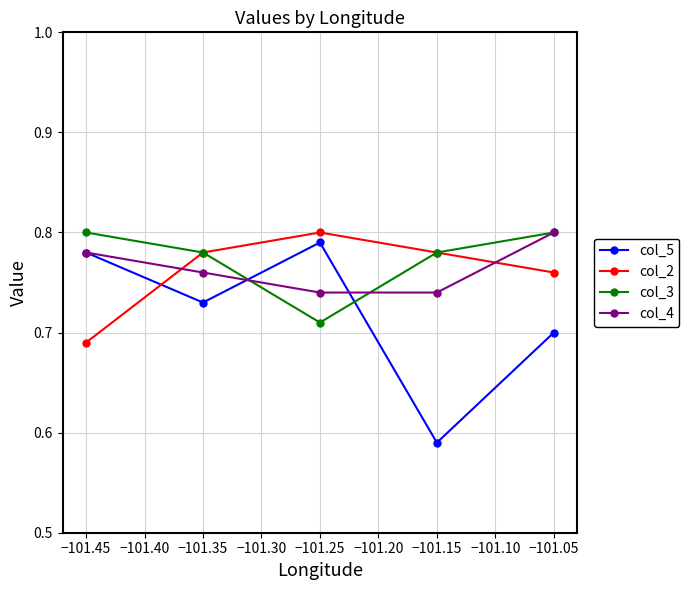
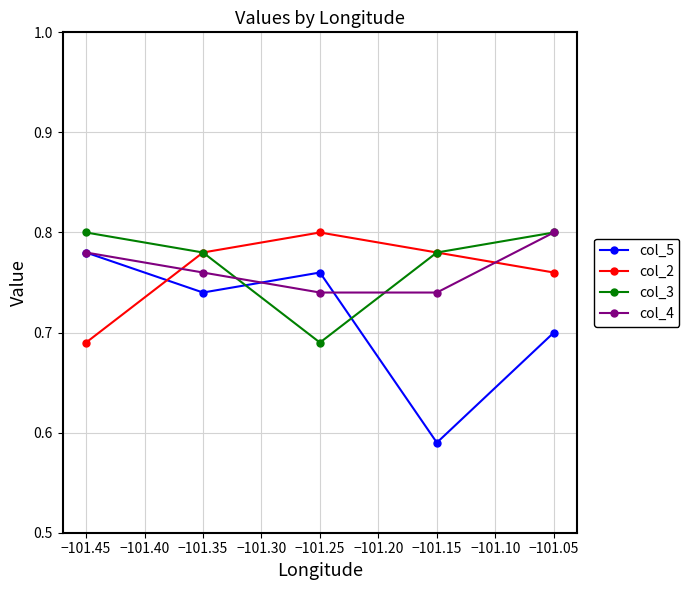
col_5, −101.35: 0.73 -> 0.74
col_5, −101.25: 0.79 -> 0.76
col_3, −101.25: 0.71 -> 0.69
